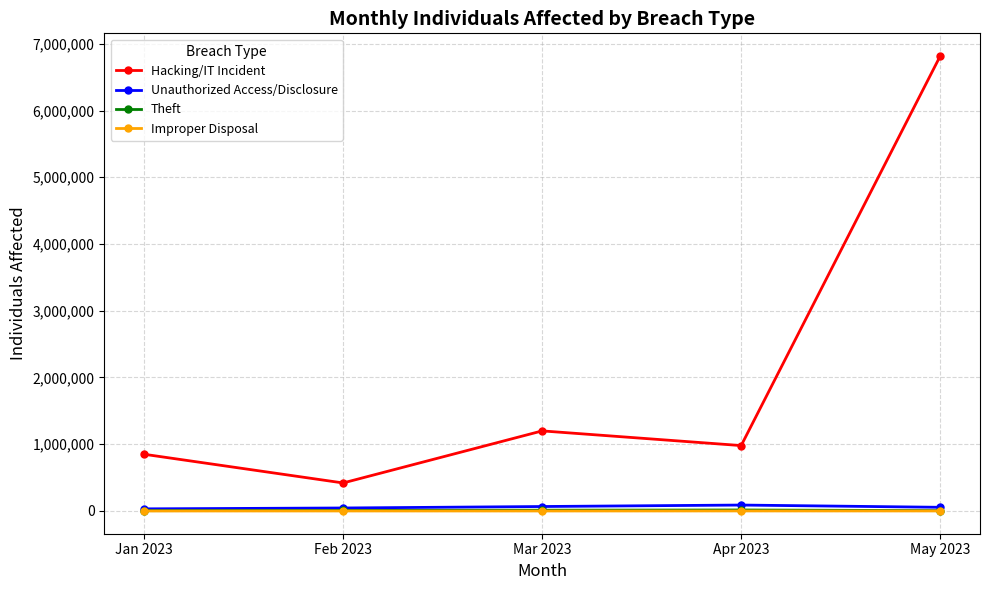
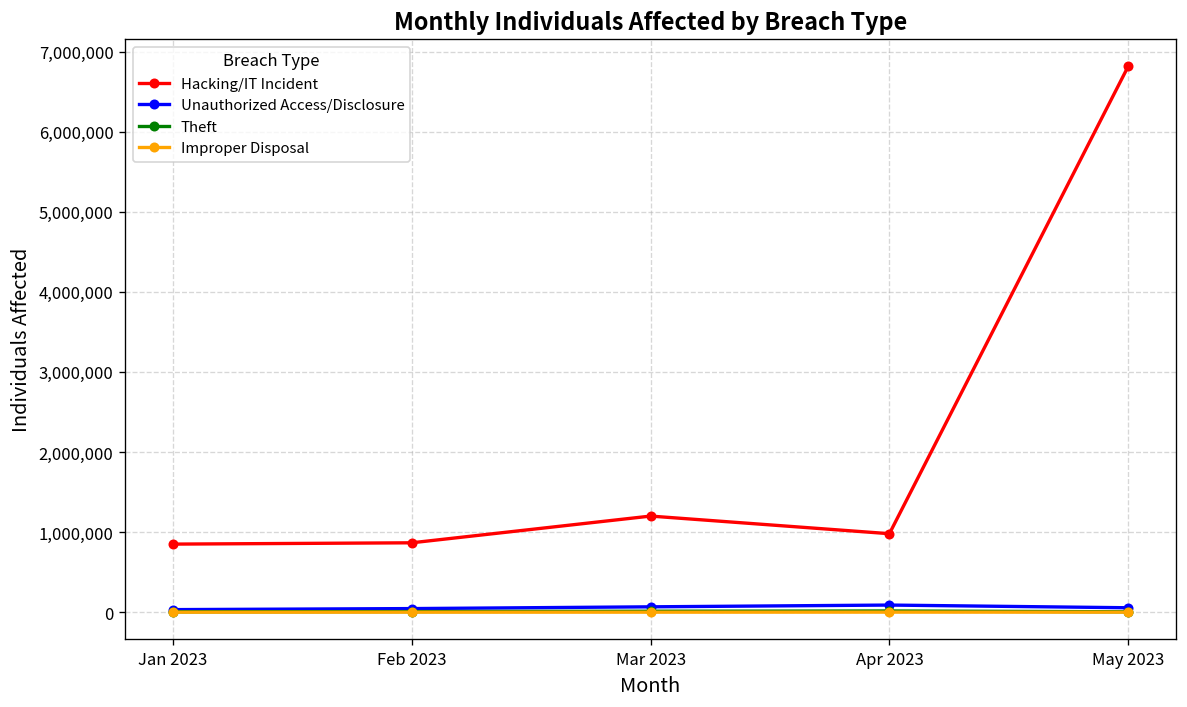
Hacking/IT Incident, Feb 2023: 400,000 -> 900,000
